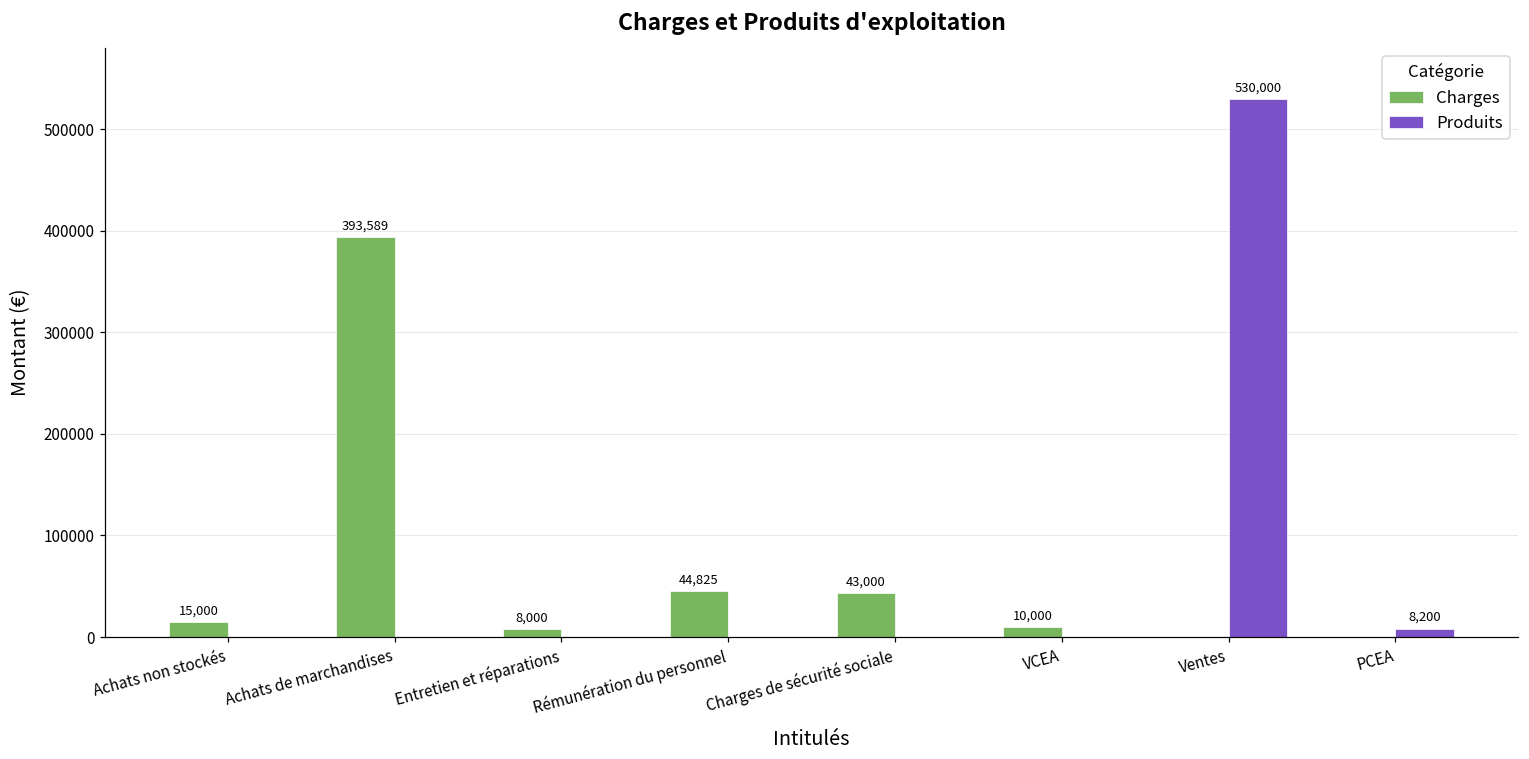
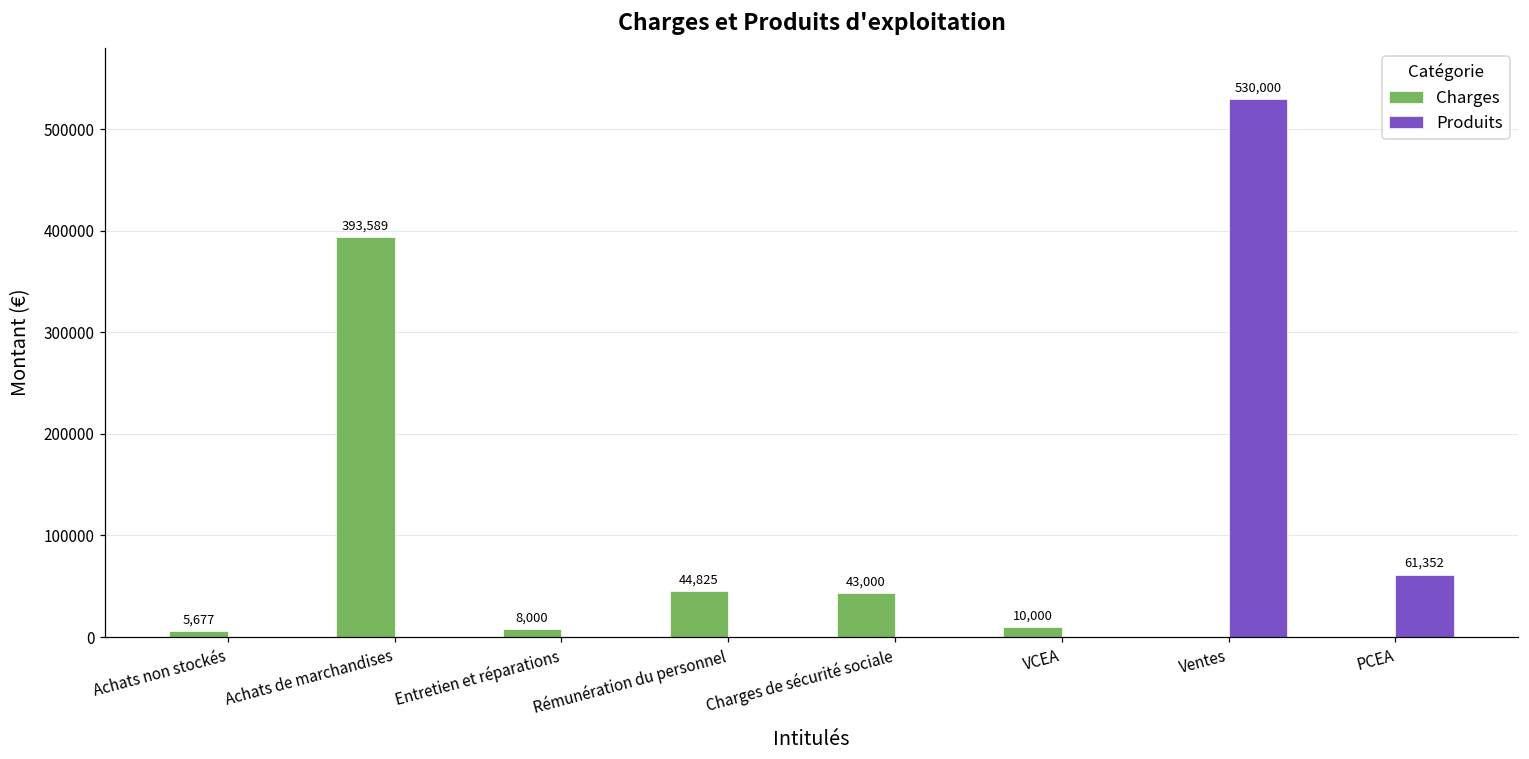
Charges, Achats non stockés: 15,000 -> 5,677
Produits, PCEA: 8,200 -> 61,352
